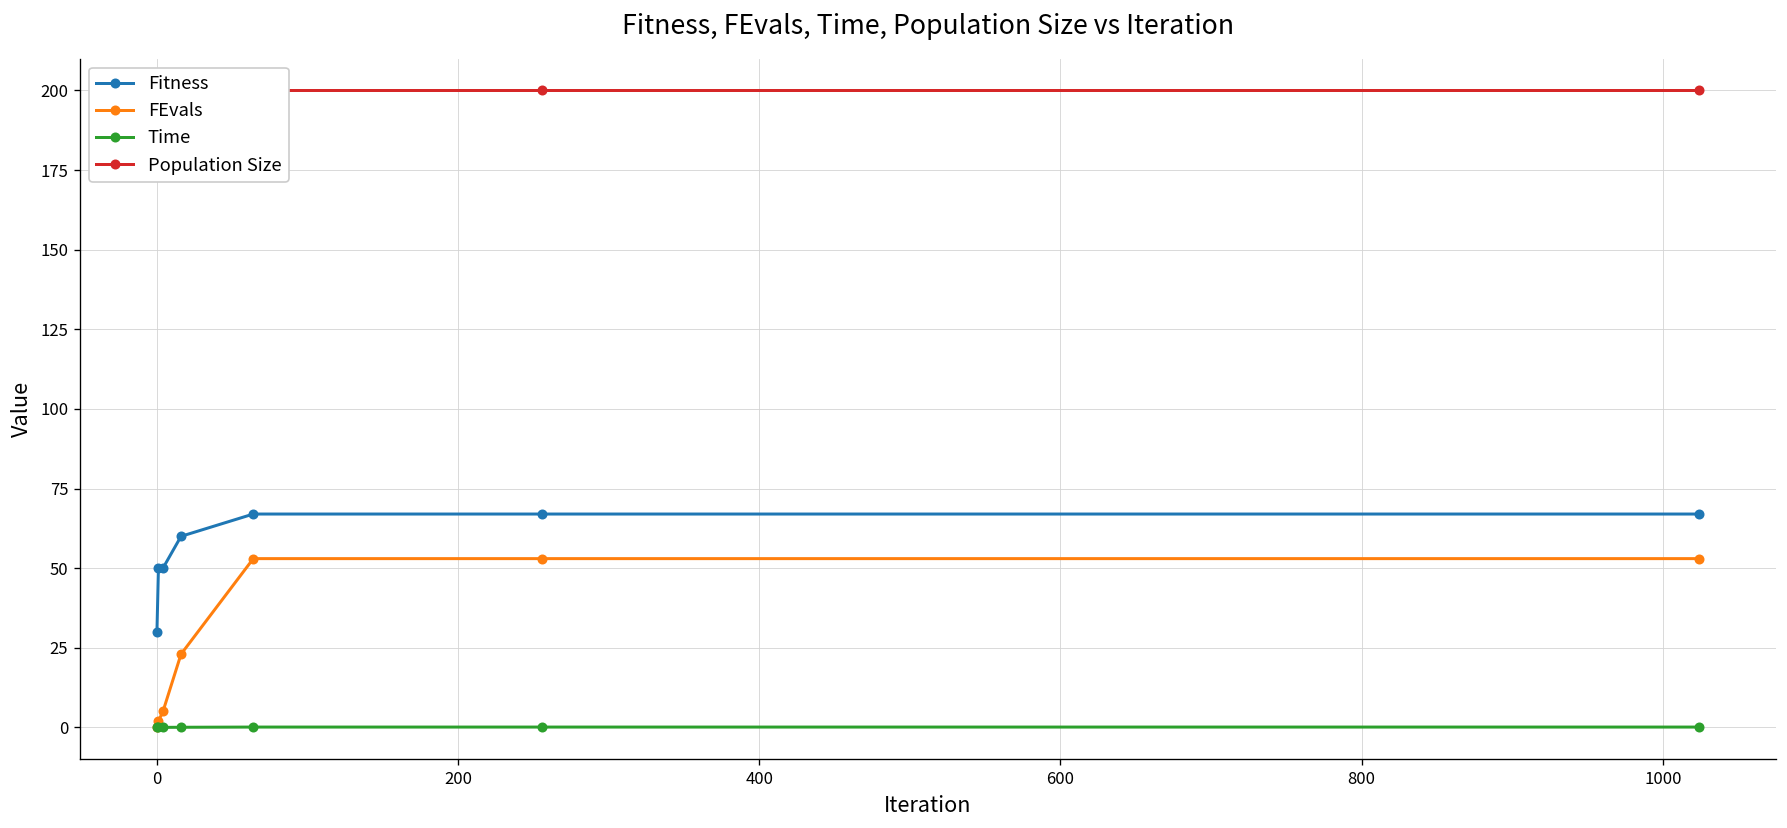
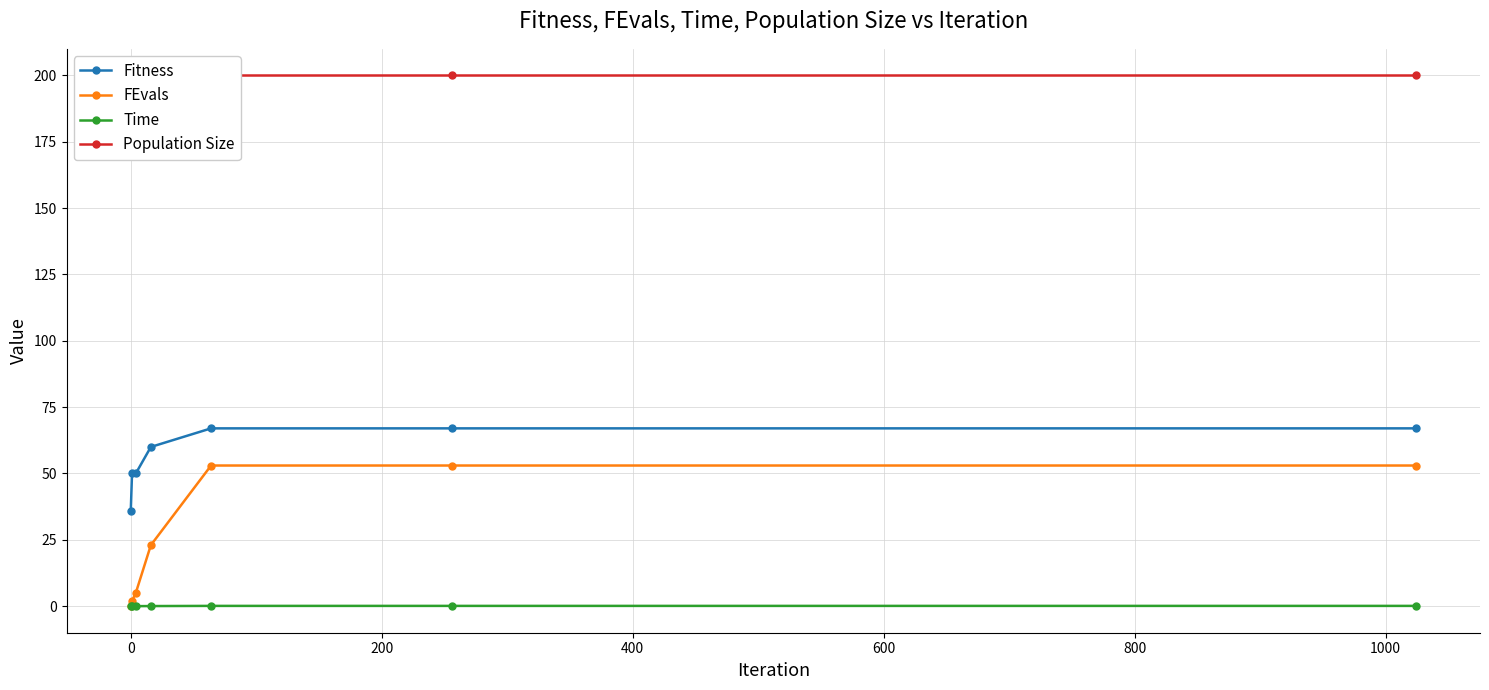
Fitness, 0: 30 -> 36
